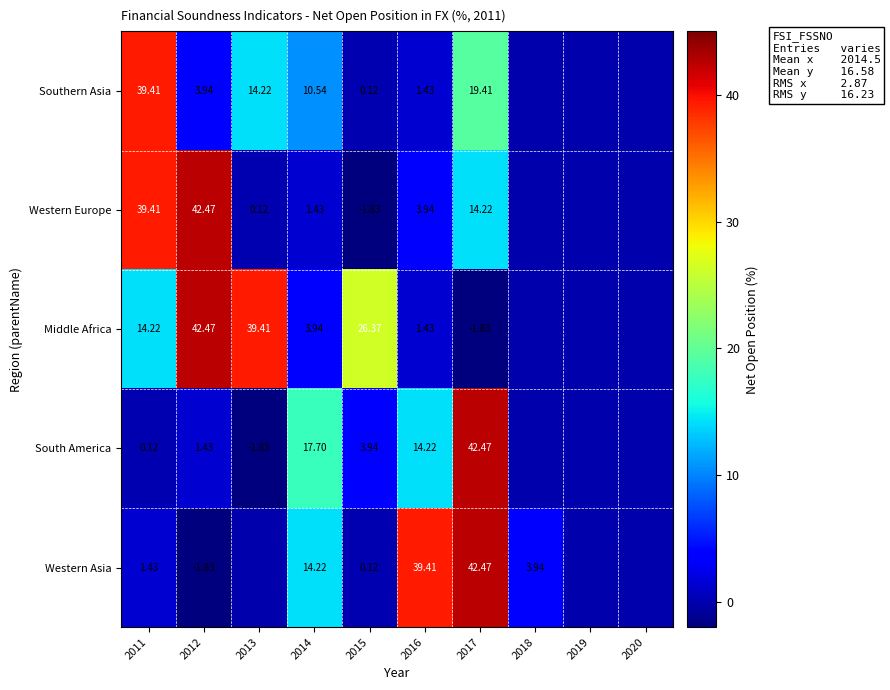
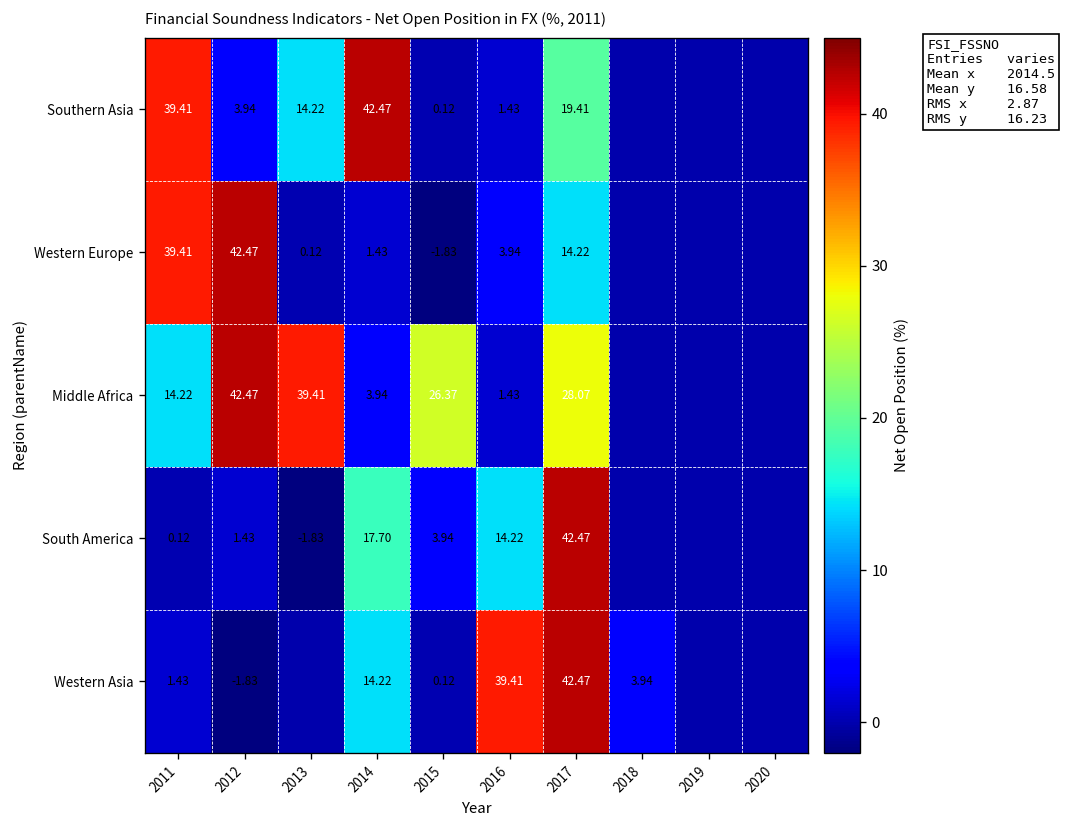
Southern Asia, 2014: 10.54 -> 42.47
Middle Africa, 2017: -1.83 -> 28.07
